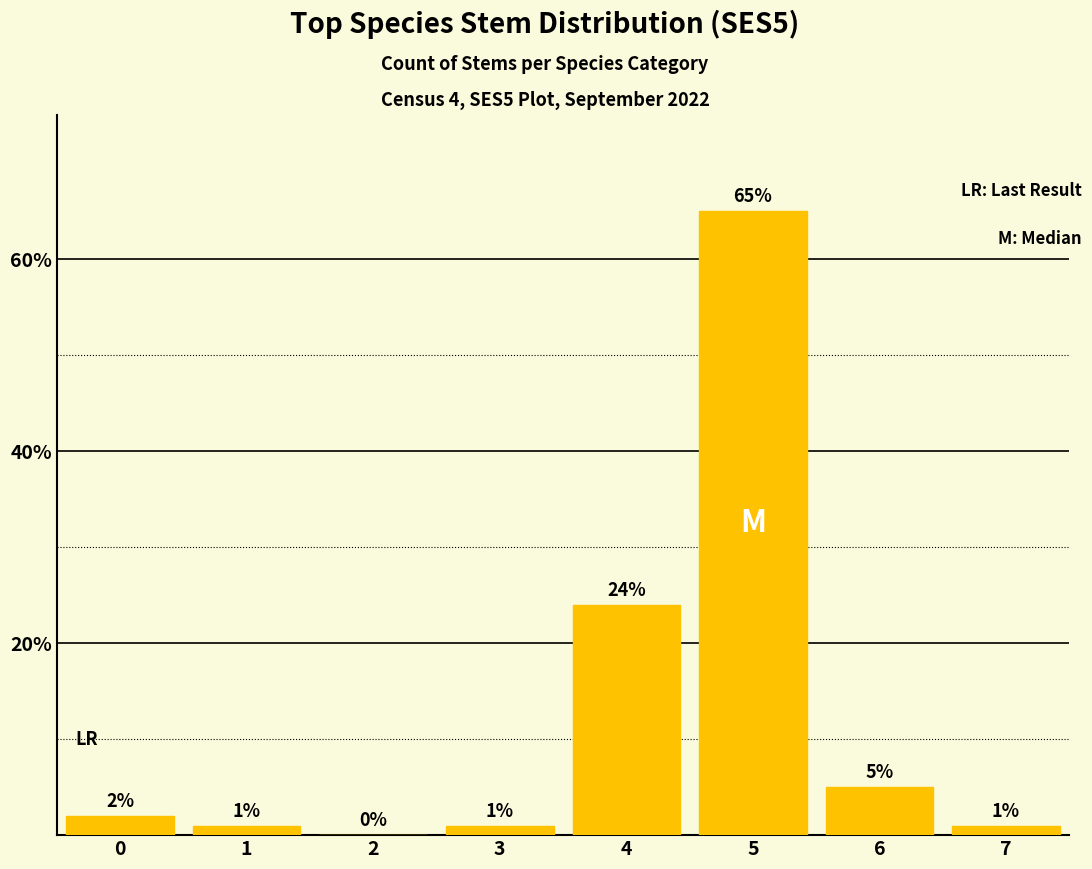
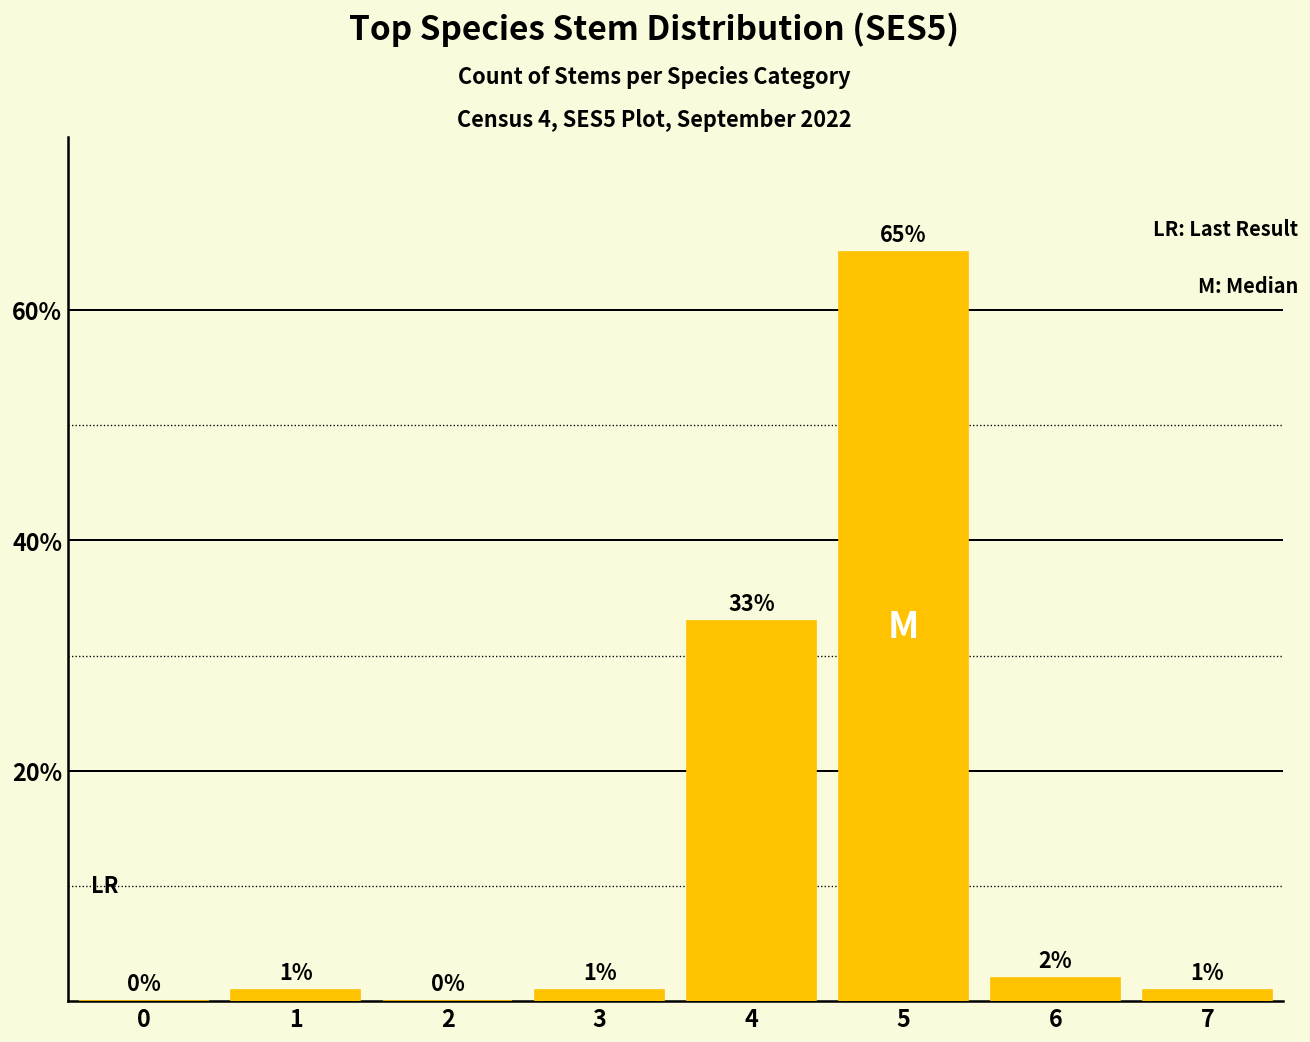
0: 2% -> 0%
4: 24% -> 33%
6: 5% -> 2%
